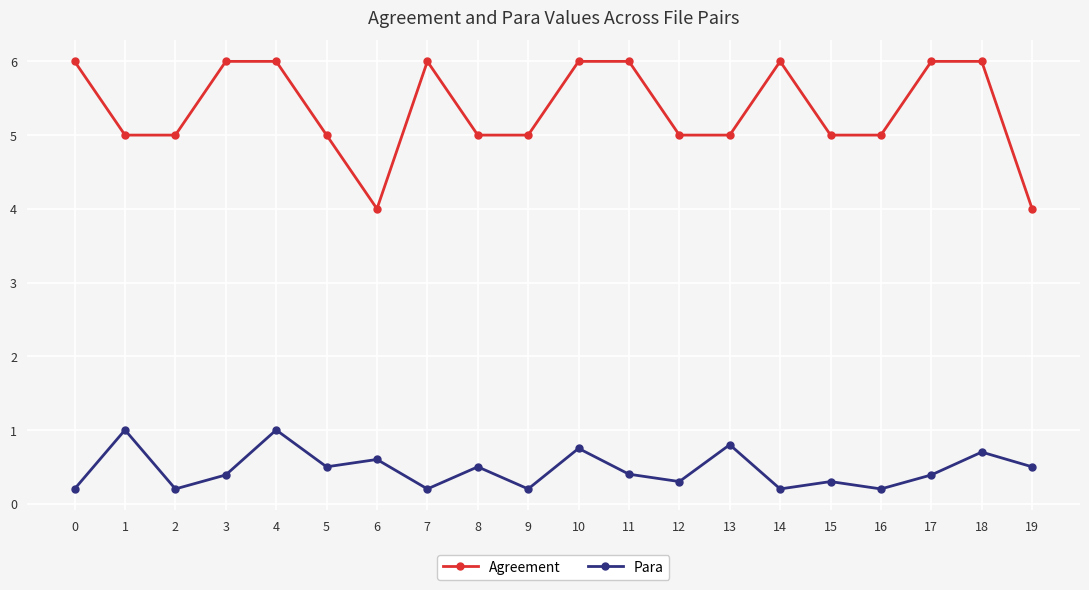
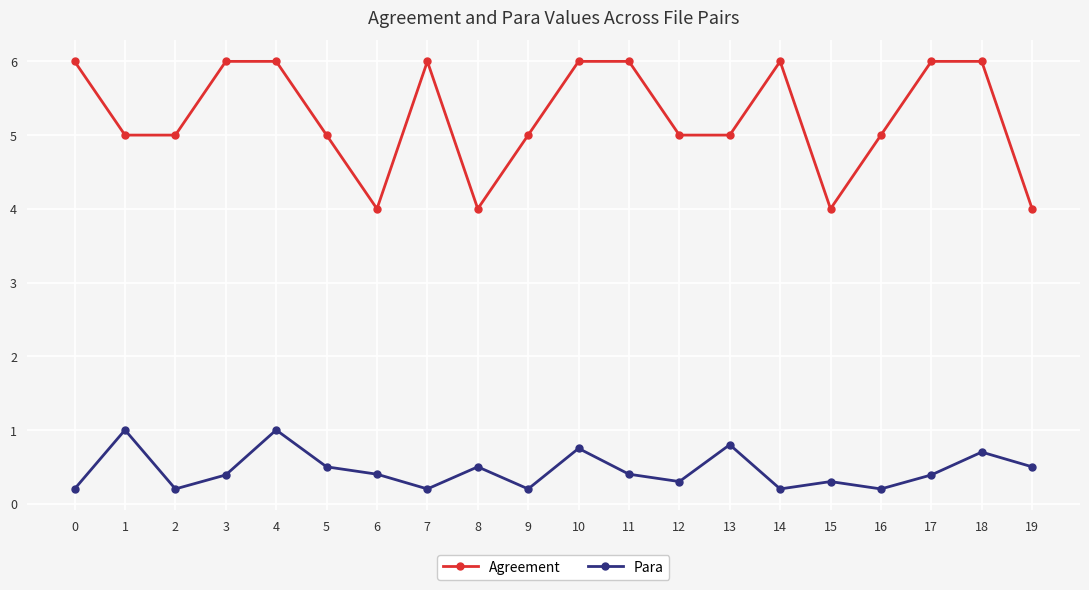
Para, 6: 0.6 -> 0.4
Agreement, 8: 5 -> 4
Agreement, 15: 5 -> 4
